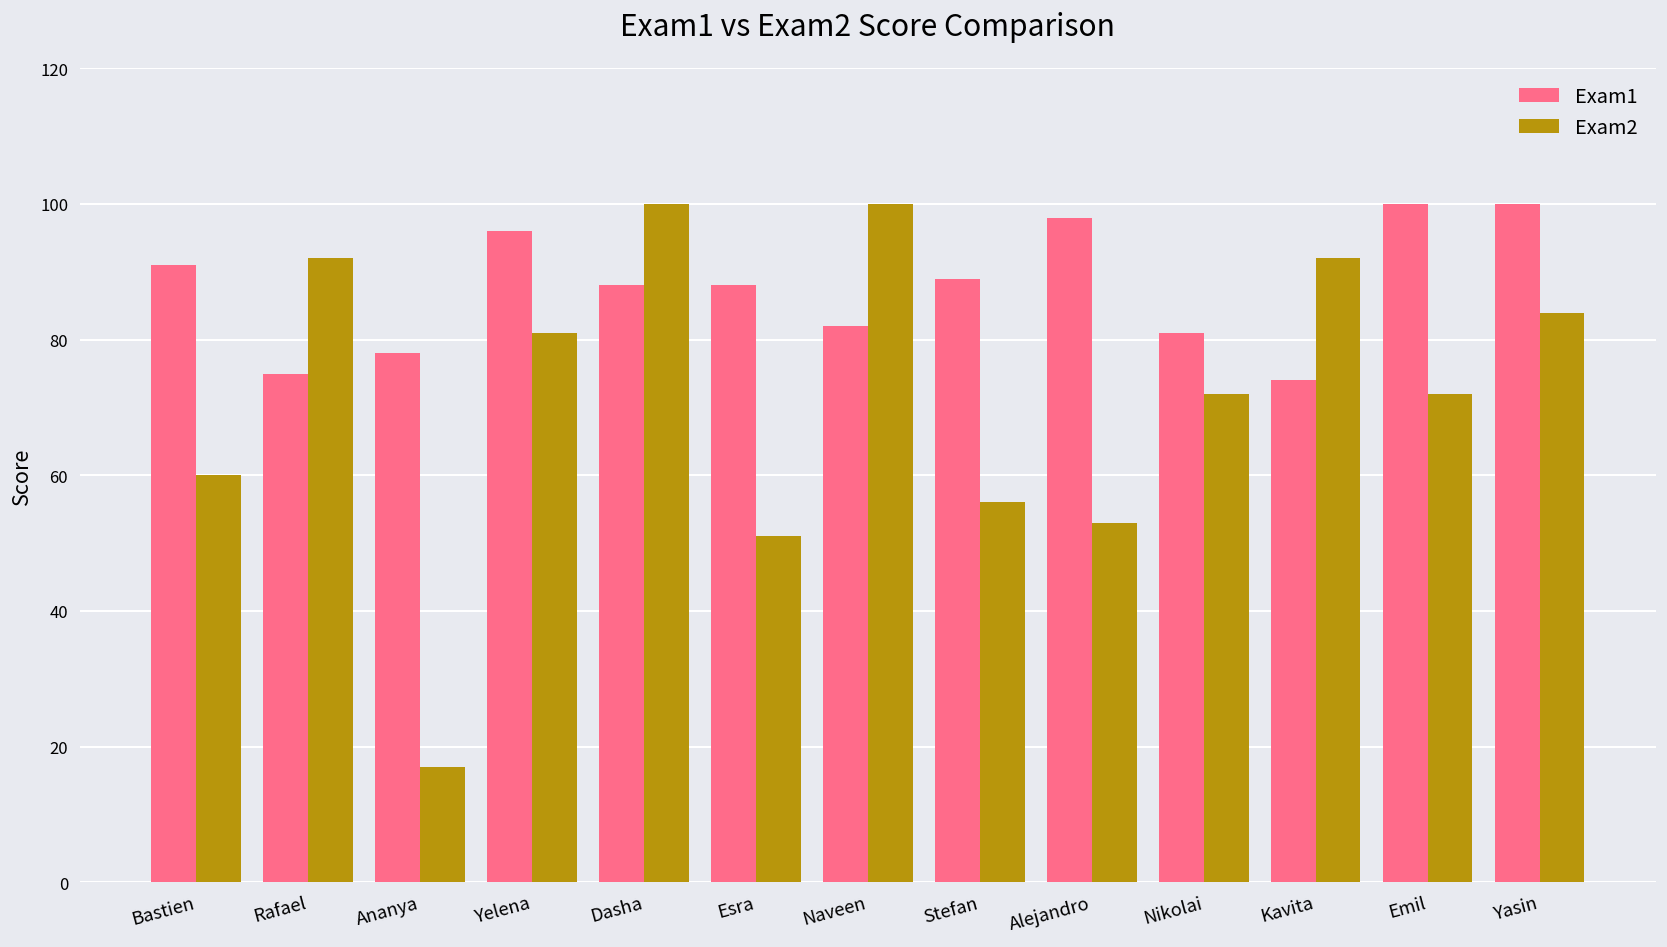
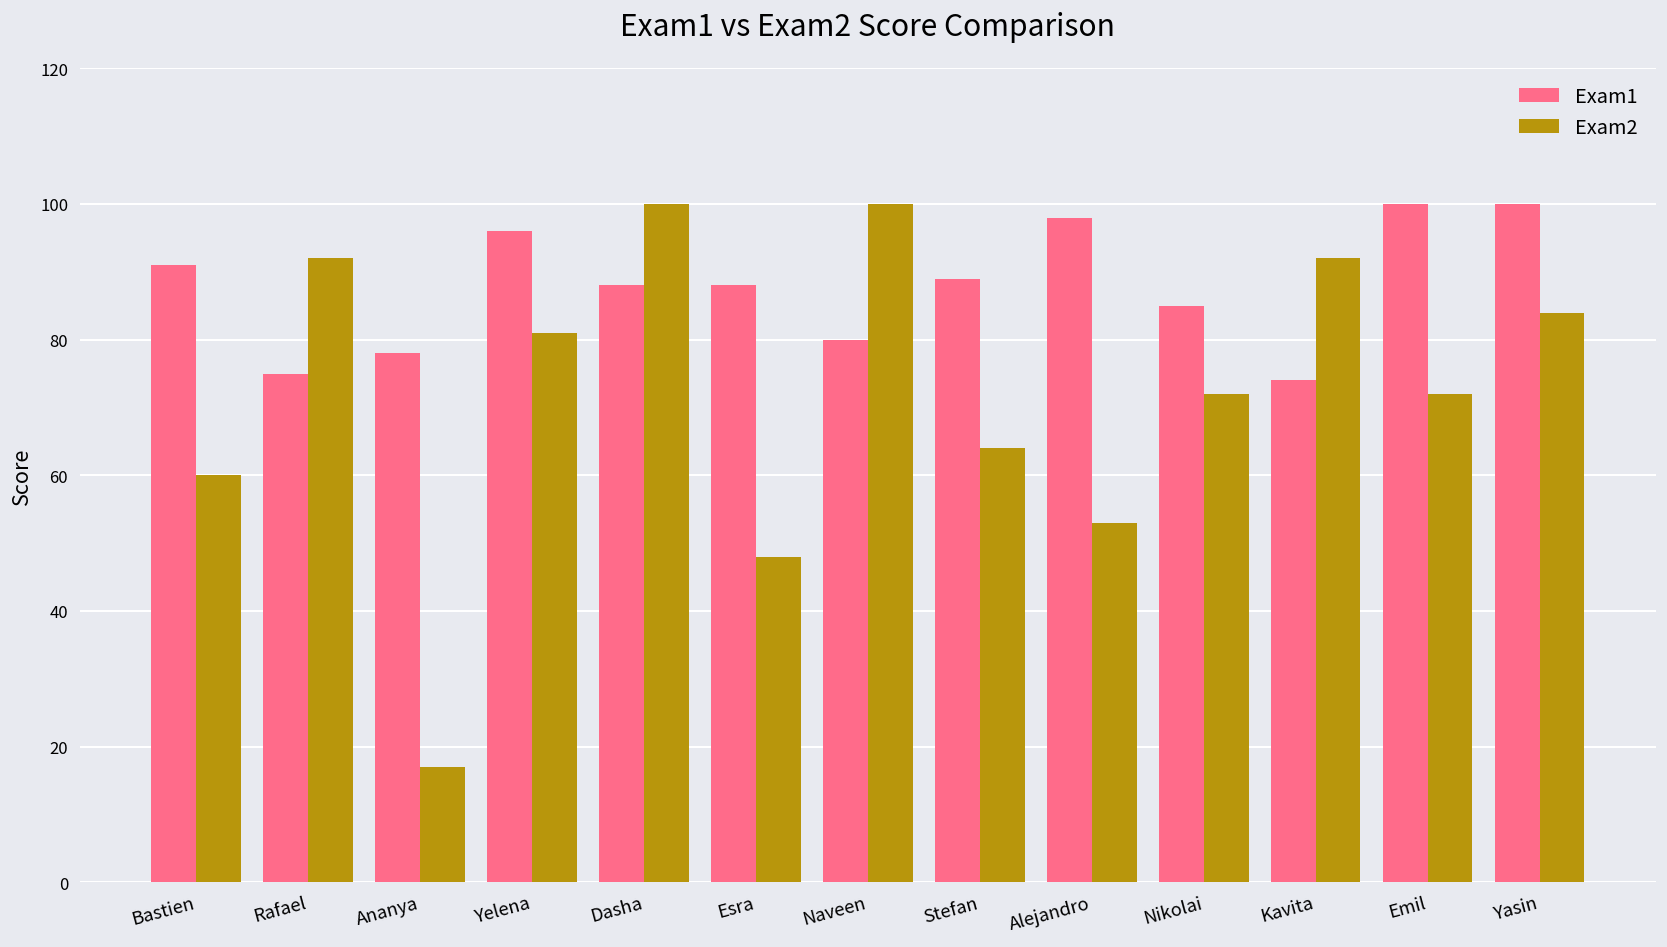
Exam2, Esra: 51 -> 48
Exam1, Naveen: 82 -> 80
Exam2, Stefan: 56 -> 64
Exam1, Nikolai: 81 -> 85
